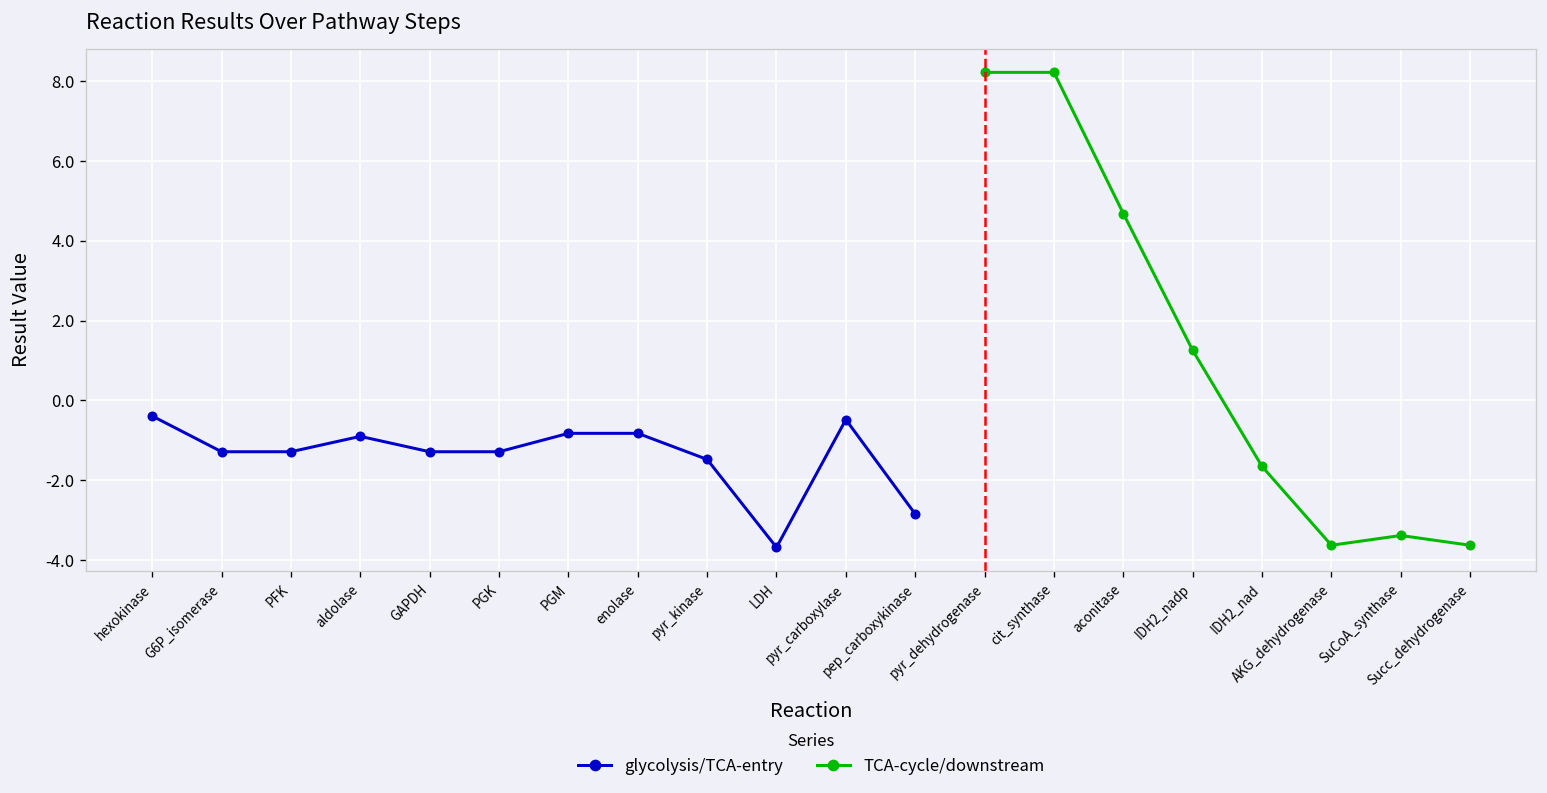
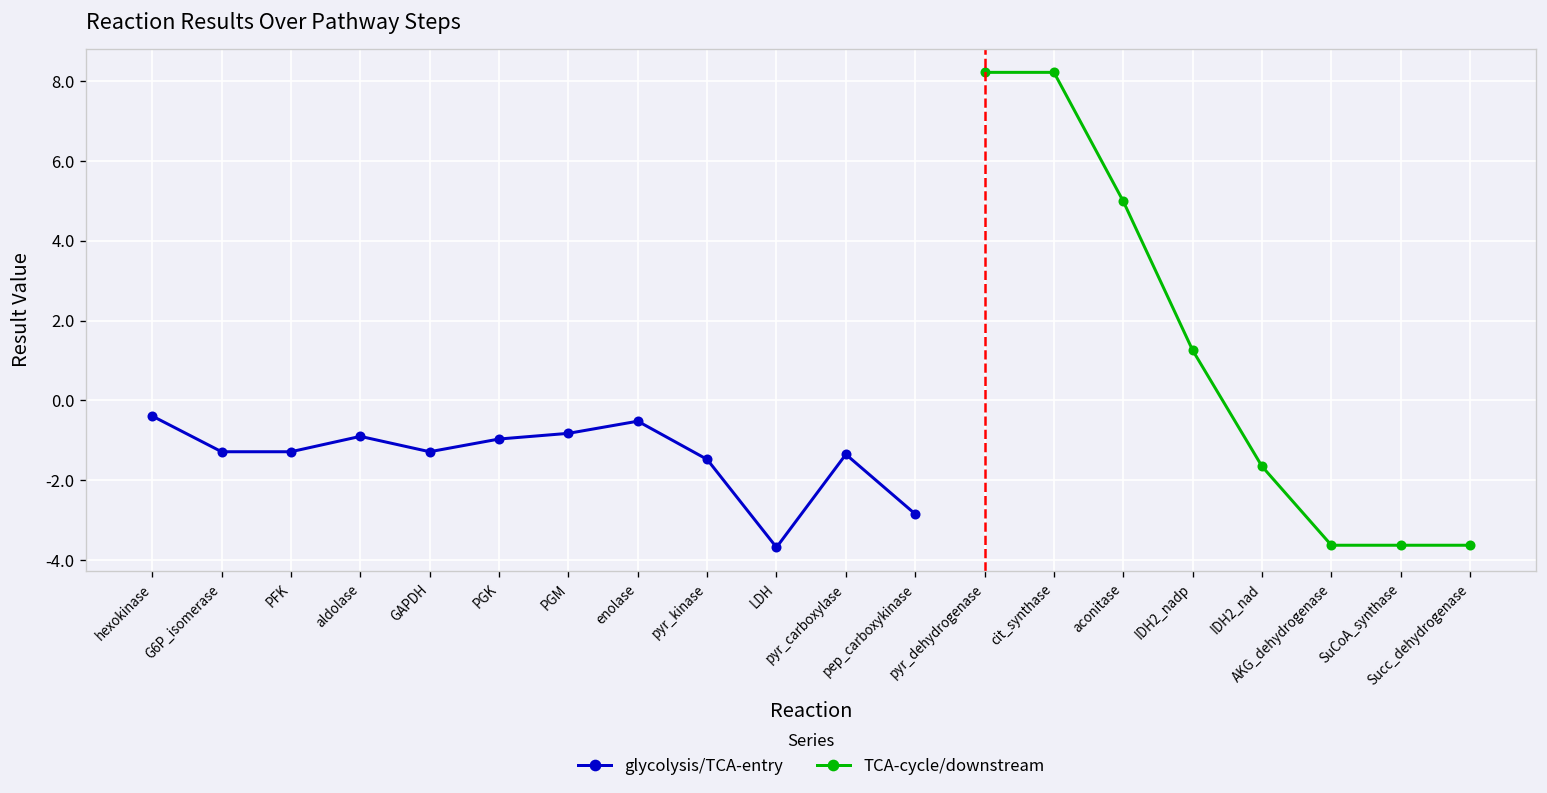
glycolysis/TCA-entry, PGK: -1.3 -> -1.0
glycolysis/TCA-entry, enolase: -0.8 -> -0.5
glycolysis/TCA-entry, pyr_carboxylase: -0.5 -> -1.4
TCA-cycle/downstream, aconitase: 4.7 -> 5.0
TCA-cycle/downstream, SuCoA_synthase: -3.4 -> -3.6
